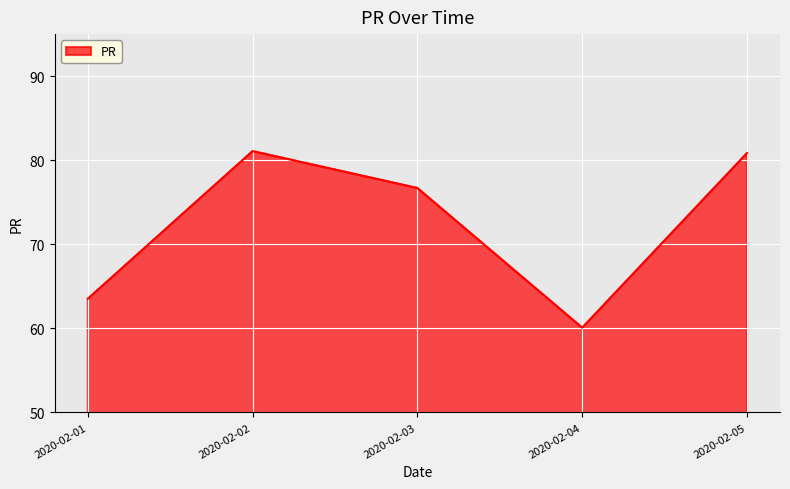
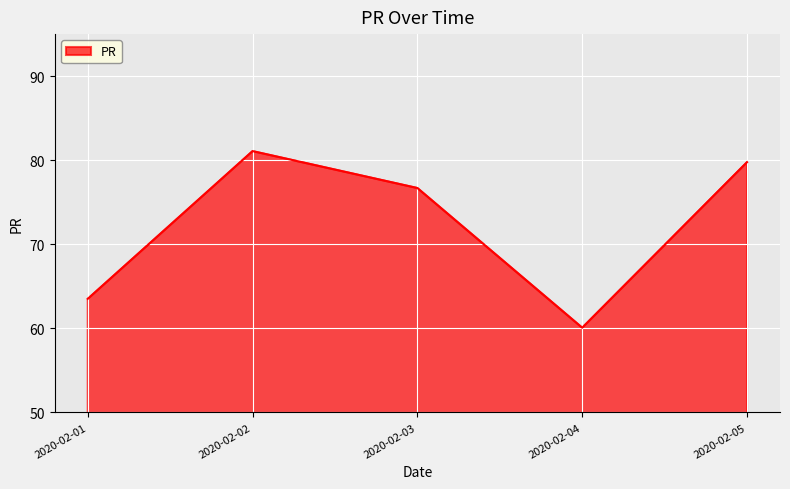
2020-02-05: 81 -> 80
